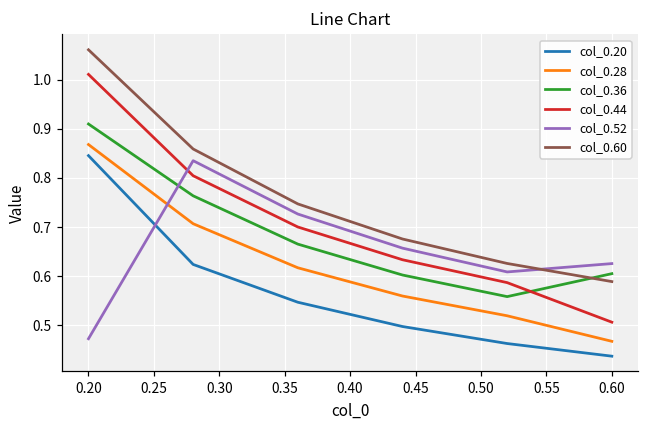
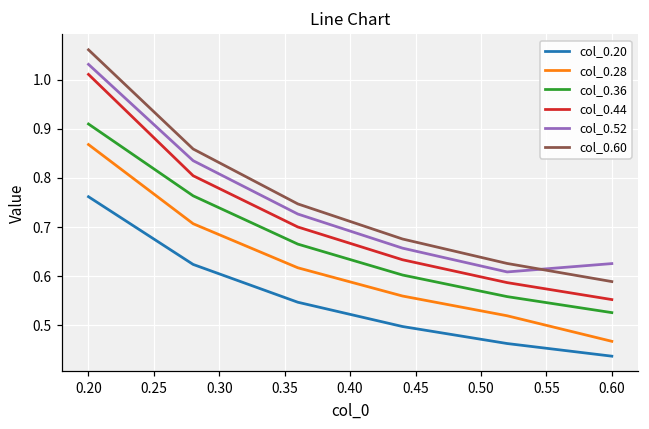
col_0.20, 0.20: 0.85 -> 0.76
col_0.52, 0.20: 0.47 -> 1.03
col_0.36, 0.60: 0.61 -> 0.53
col_0.44, 0.60: 0.51 -> 0.55
